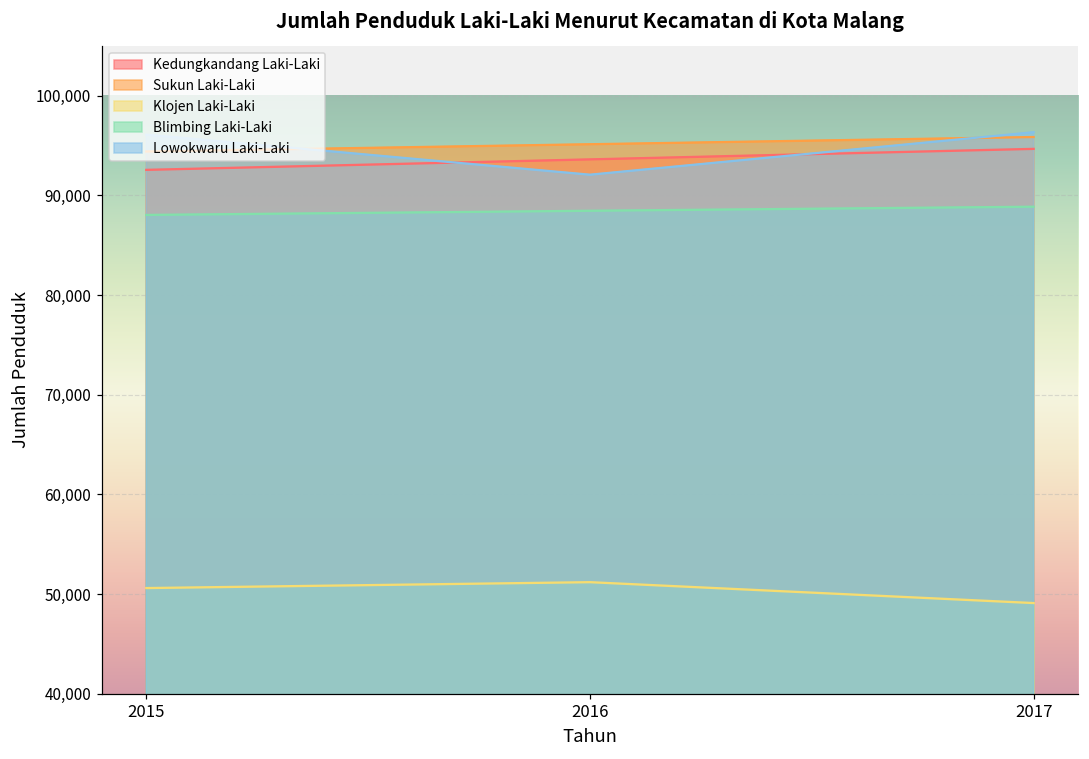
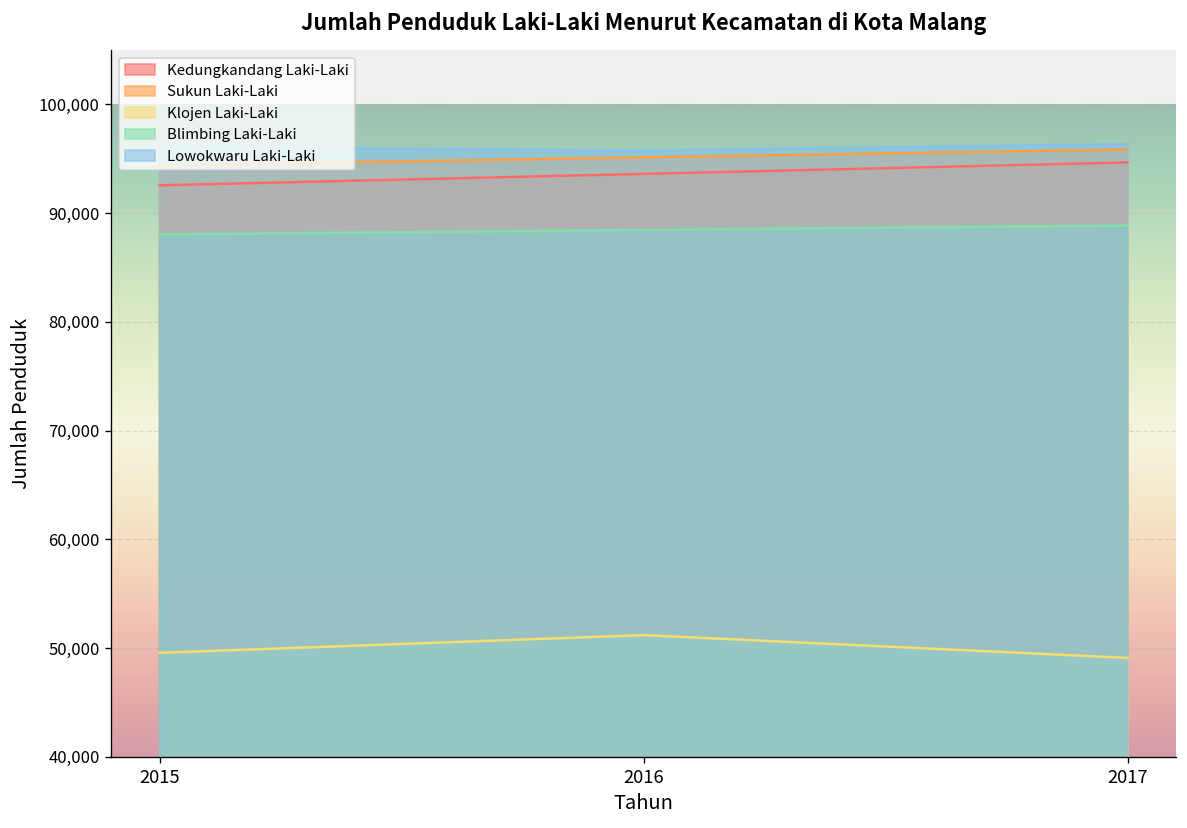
Klojen Laki-Laki, 2015: 51,000 -> 50,000
Lowokwaru Laki-Laki, 2016: 92,000 -> 96,000
